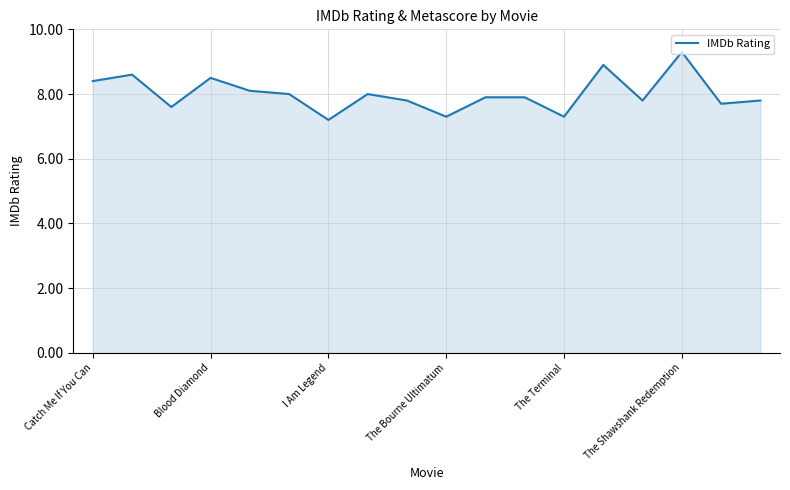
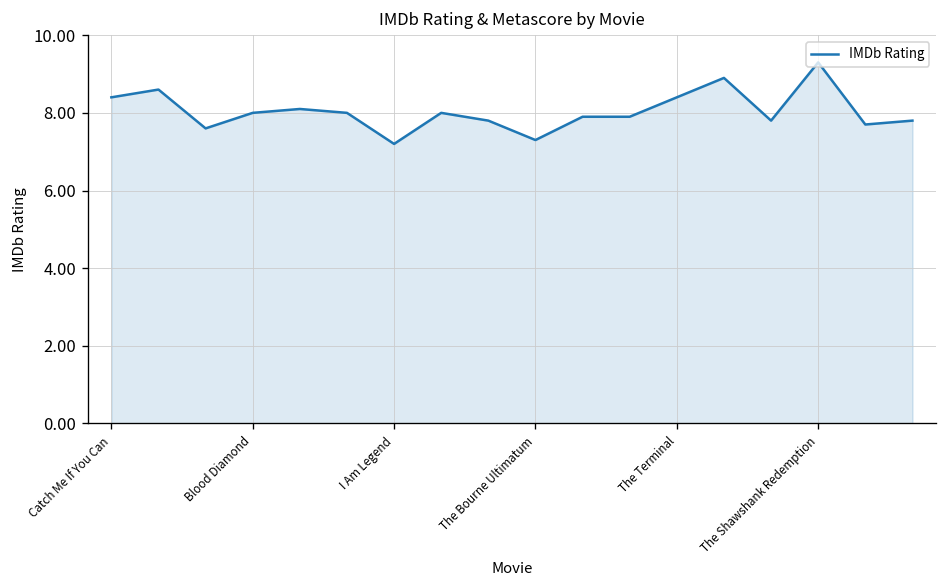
Blood Diamond: 8.5 -> 8.0
The Terminal: 7.3 -> 8.4
